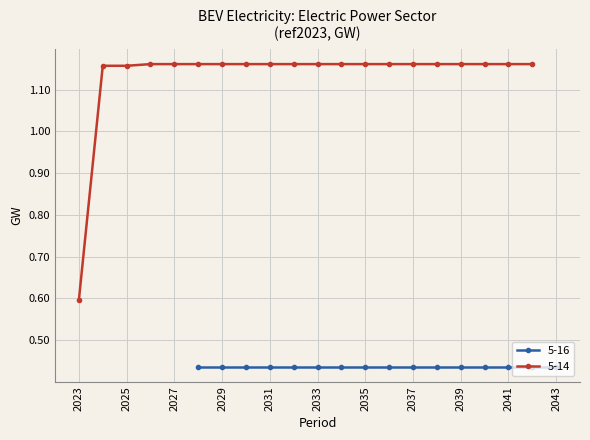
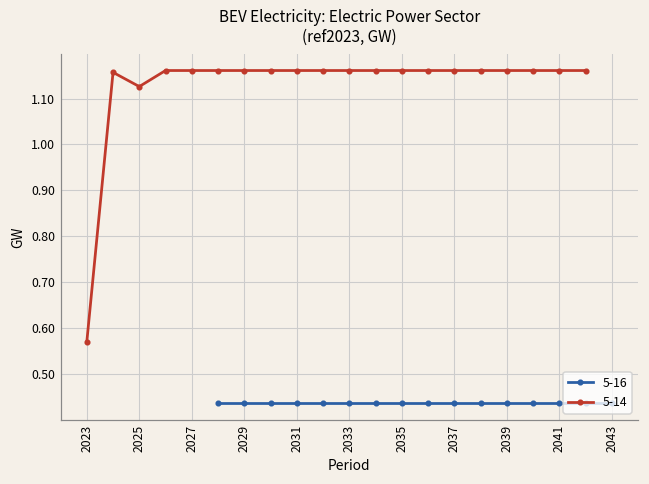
5-14, 2023: 0.60 -> 0.57
5-14, 2025: 1.16 -> 1.13
